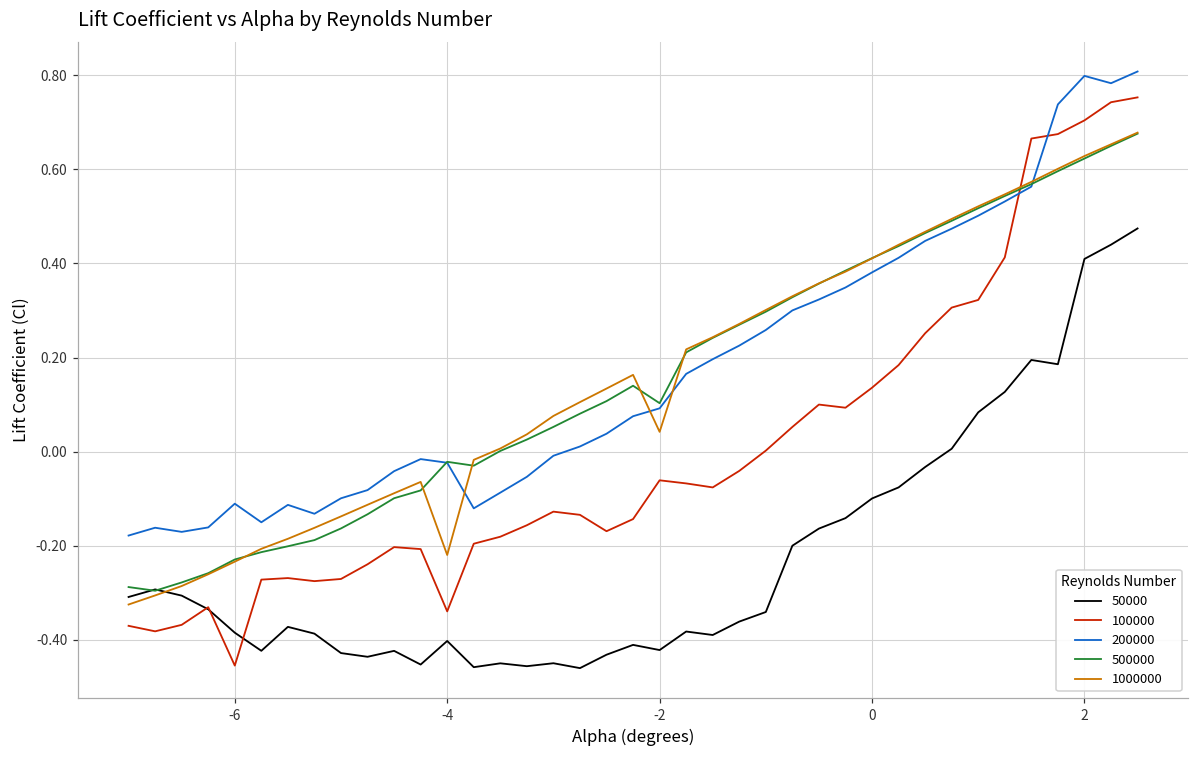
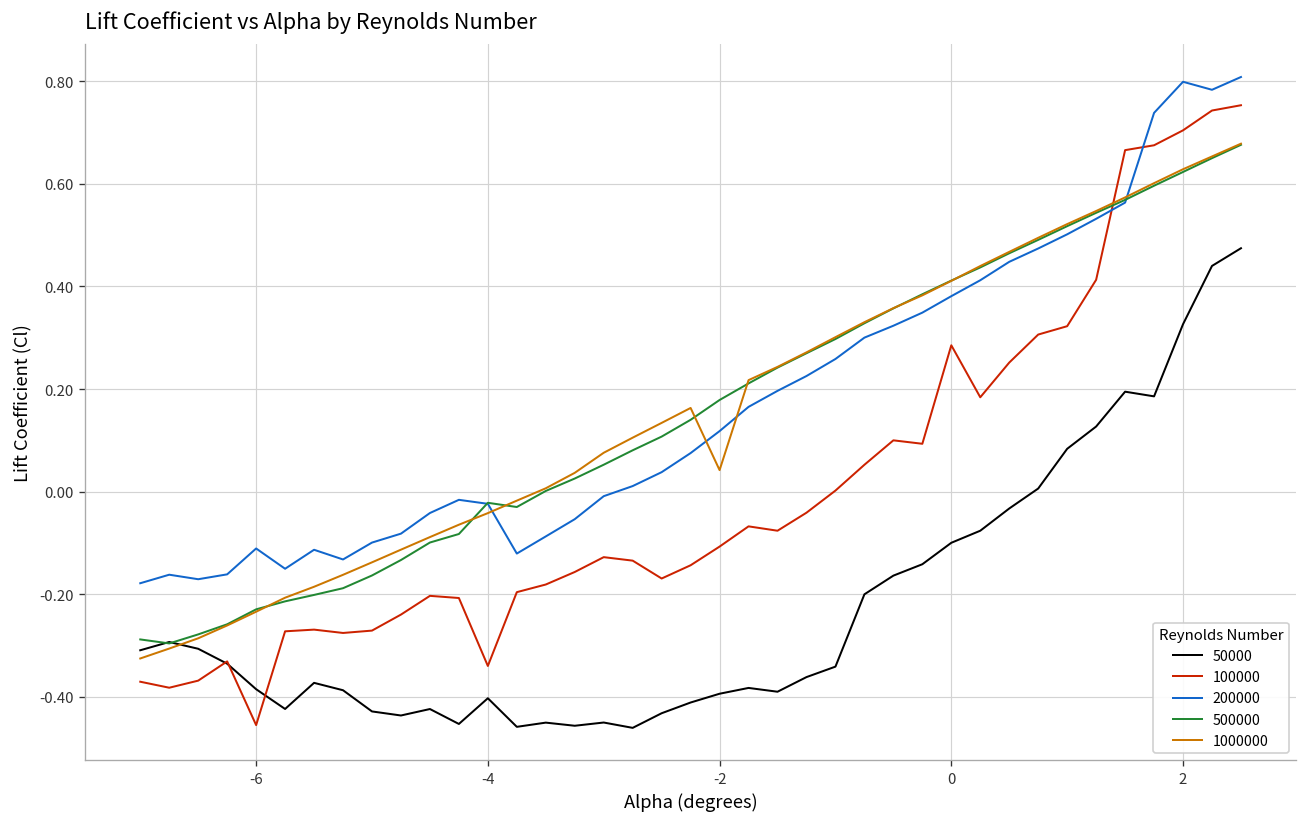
1000000, -4: -0.22 -> -0.04
50000, -2: -0.42 -> -0.39
100000, -2: -0.06 -> -0.11
200000, -2: 0.09 -> 0.12
500000, -2: 0.10 -> 0.18
100000, 0: 0.14 -> 0.29
50000, 2: 0.41 -> 0.33
